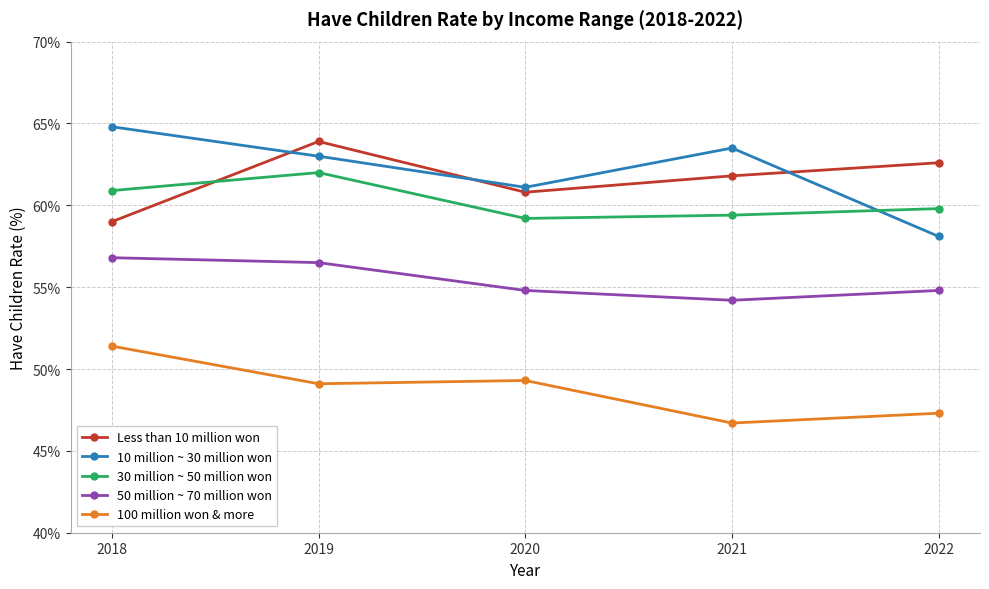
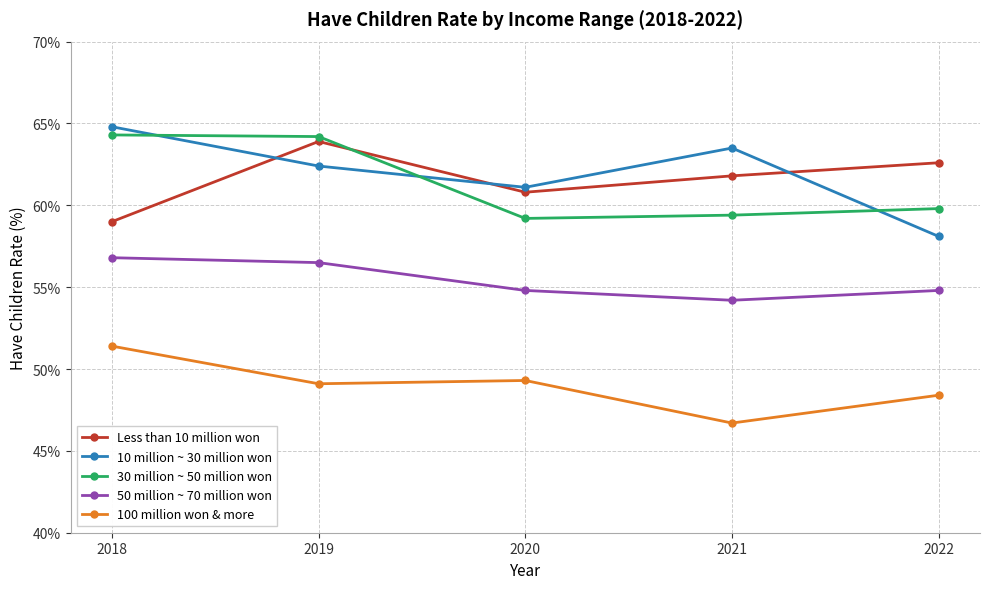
30 million ~ 50 million won, 2018: 60.9% -> 64.3%
10 million ~ 30 million won, 2019: 63.0% -> 62.4%
30 million ~ 50 million won, 2019: 62.0% -> 64.2%
100 million won & more, 2022: 47.3% -> 48.4%
